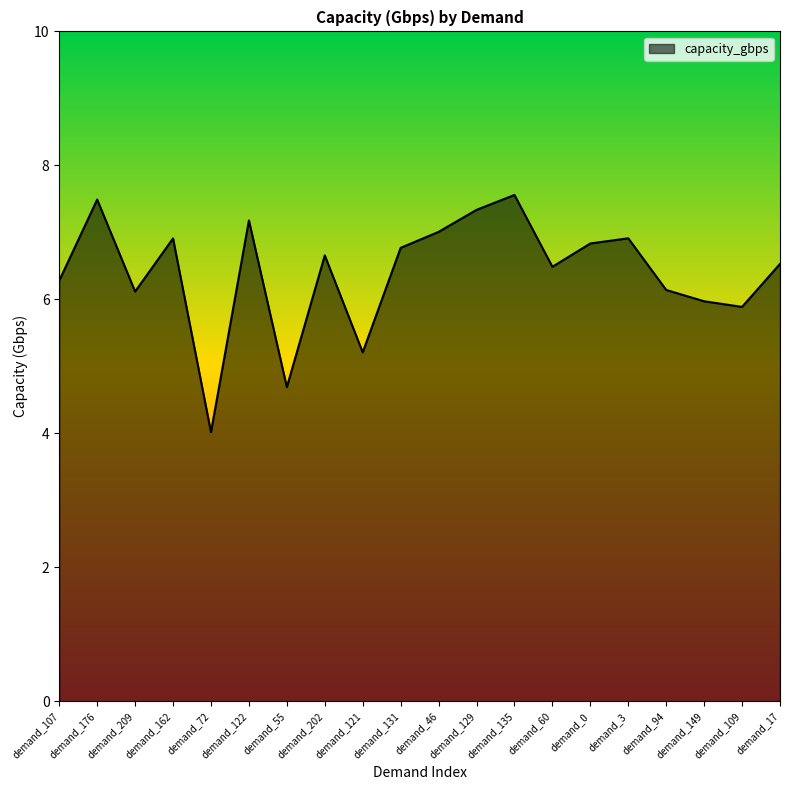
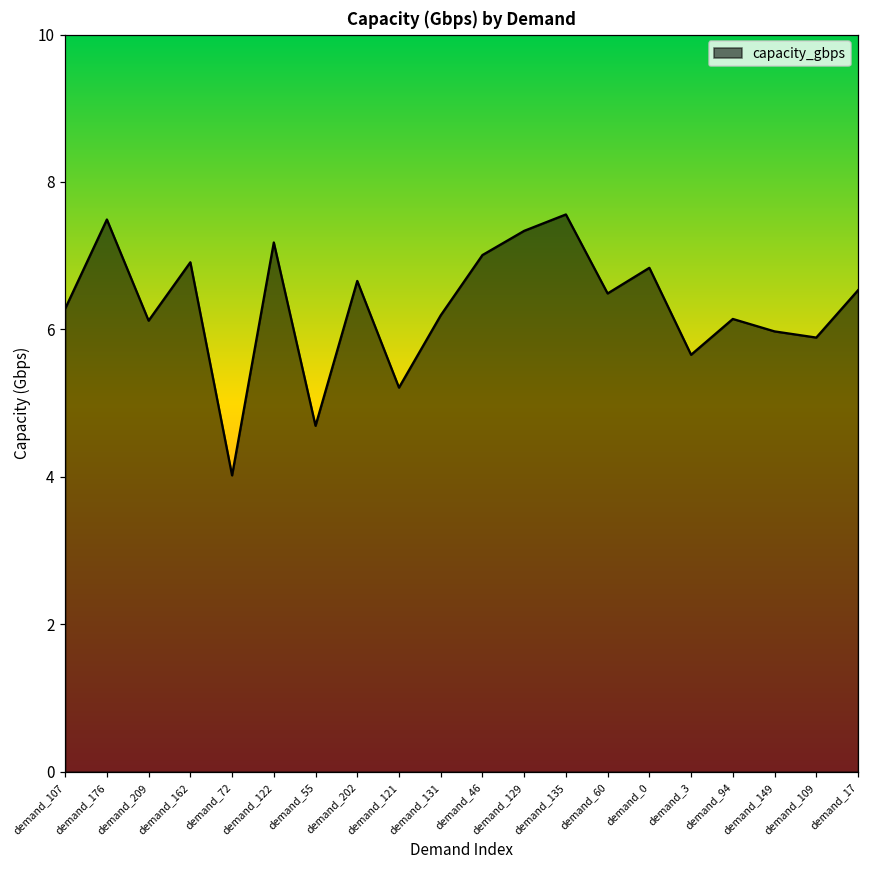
demand_131: 6.8 -> 6.2
demand_3: 6.9 -> 5.7
